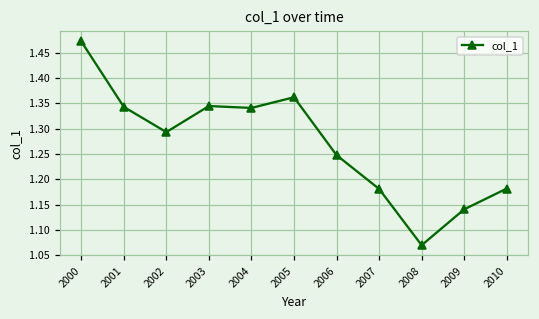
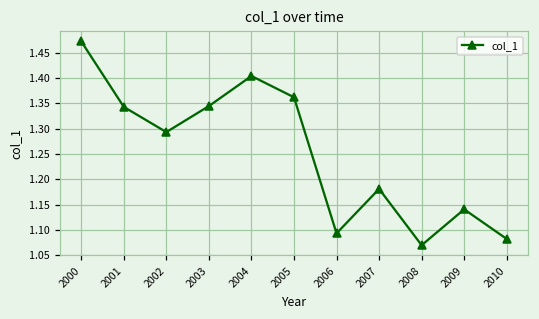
2004: 1.34 -> 1.40
2006: 1.25 -> 1.09
2010: 1.18 -> 1.08
